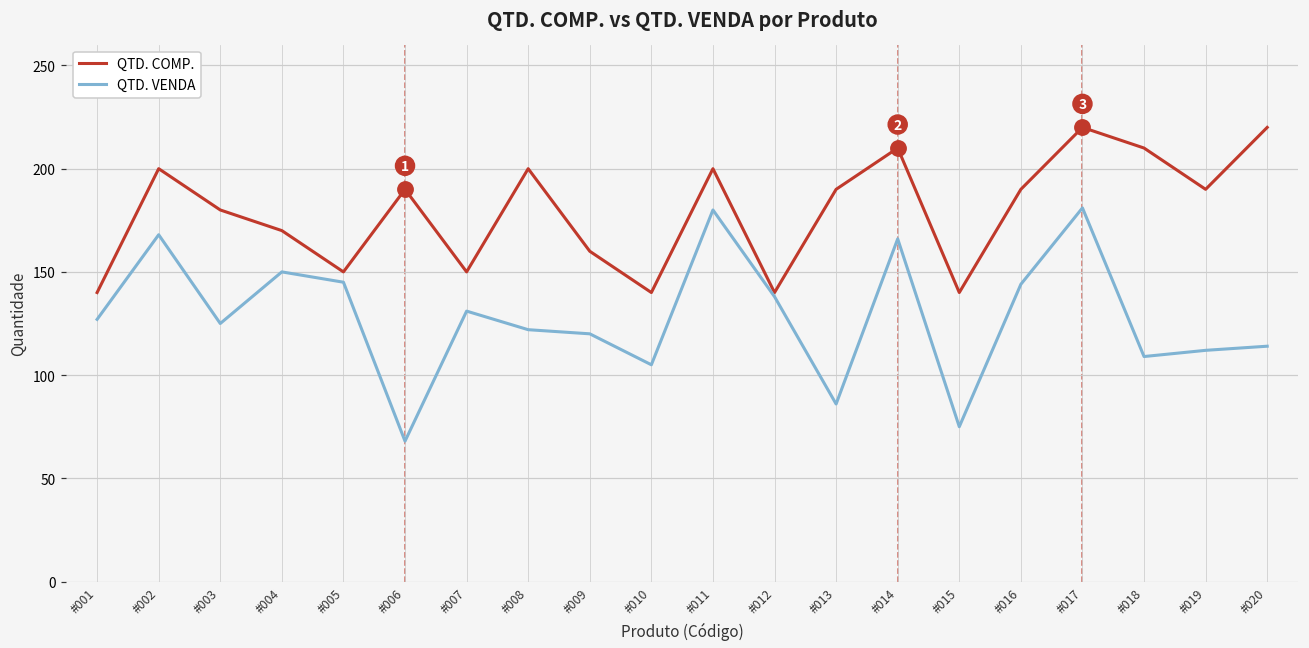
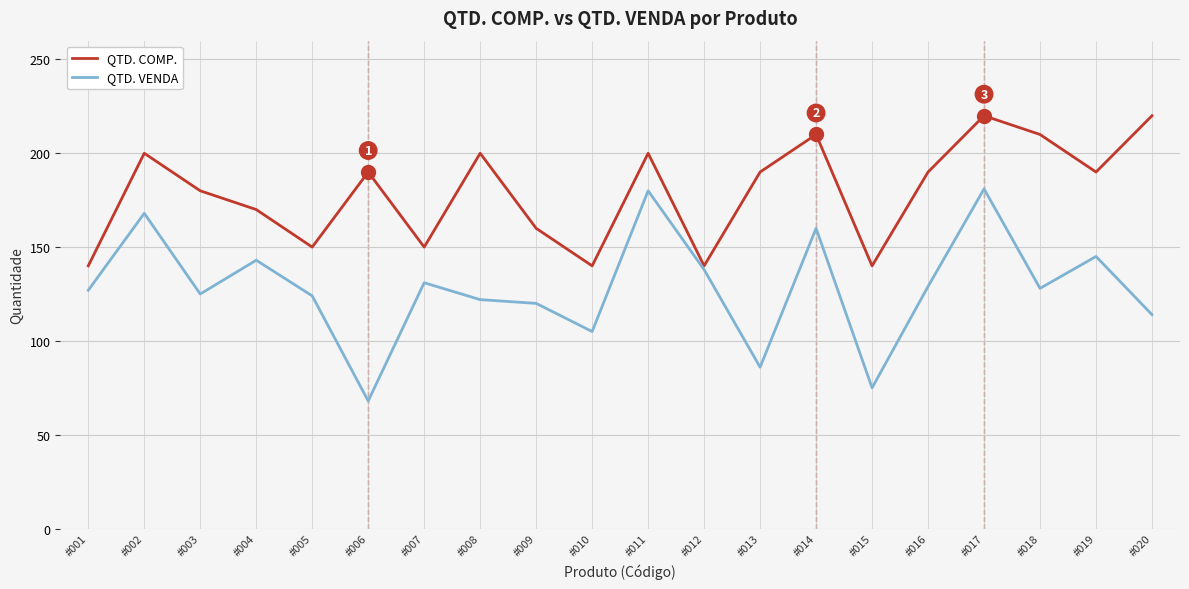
QTD. VENDA, #004: 150 -> 143
QTD. VENDA, #005: 145 -> 124
QTD. VENDA, #014: 166 -> 160
QTD. VENDA, #016: 144 -> 129
QTD. VENDA, #018: 109 -> 128
QTD. VENDA, #019: 112 -> 145
